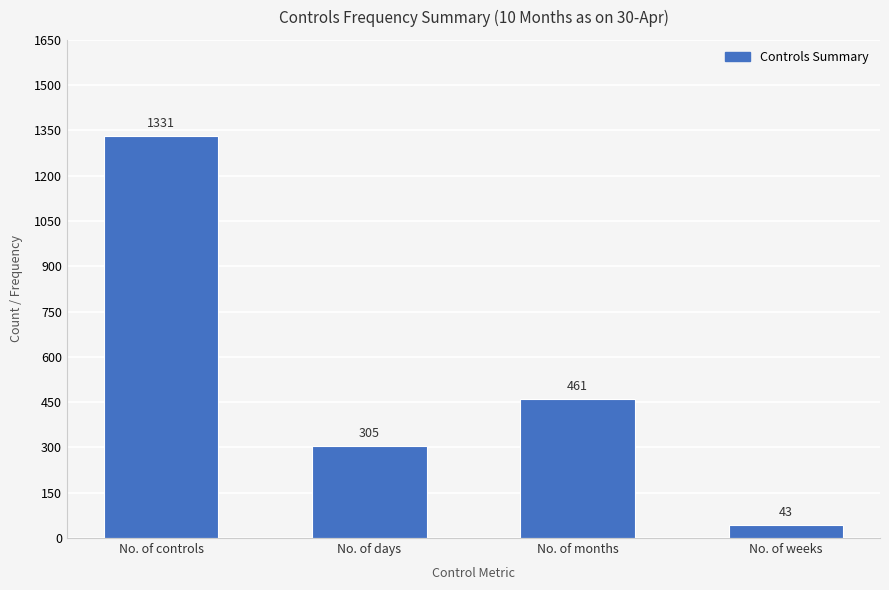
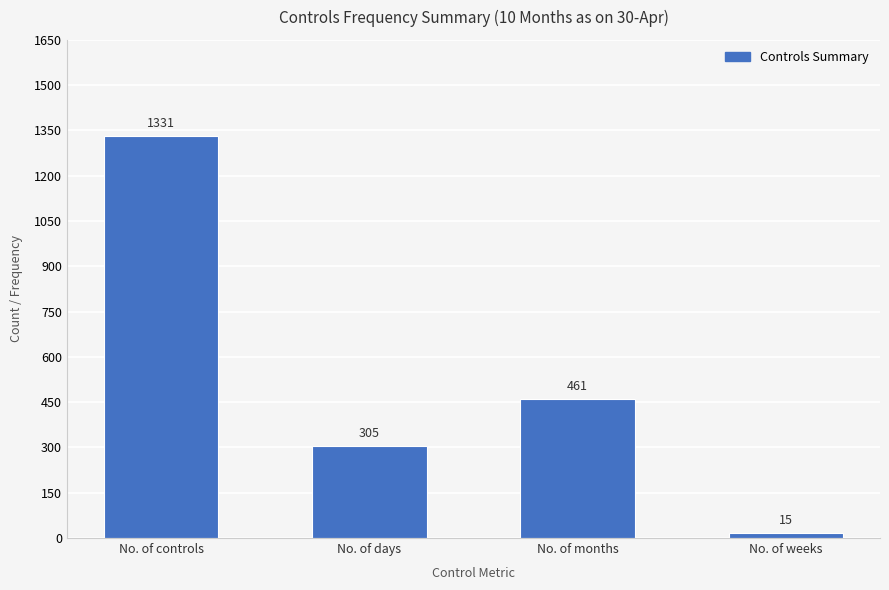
No. of weeks: 43 -> 15
